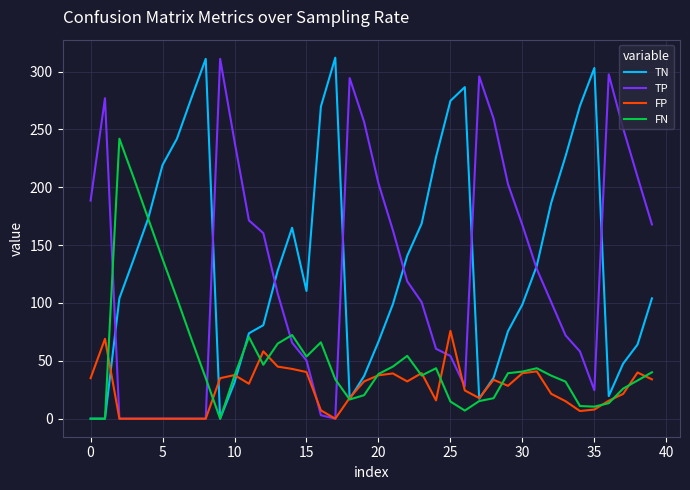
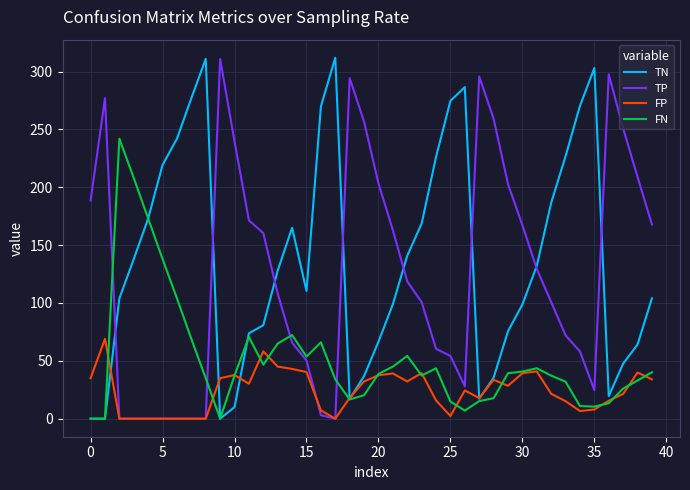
TN, 10: 31 -> 10
FP, 25: 76 -> 2
